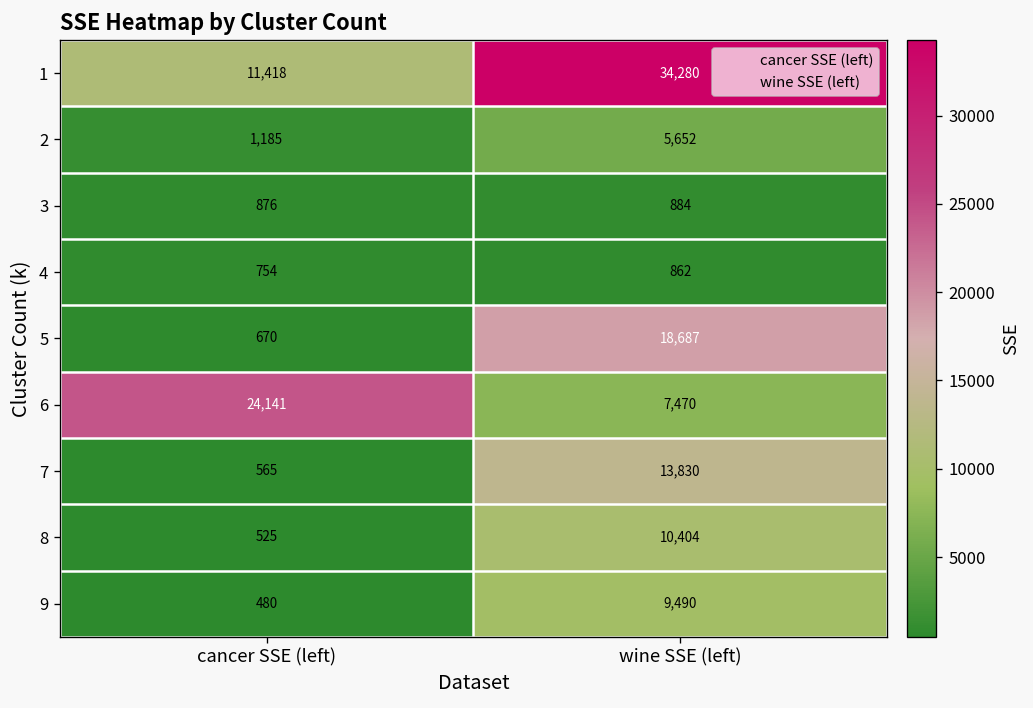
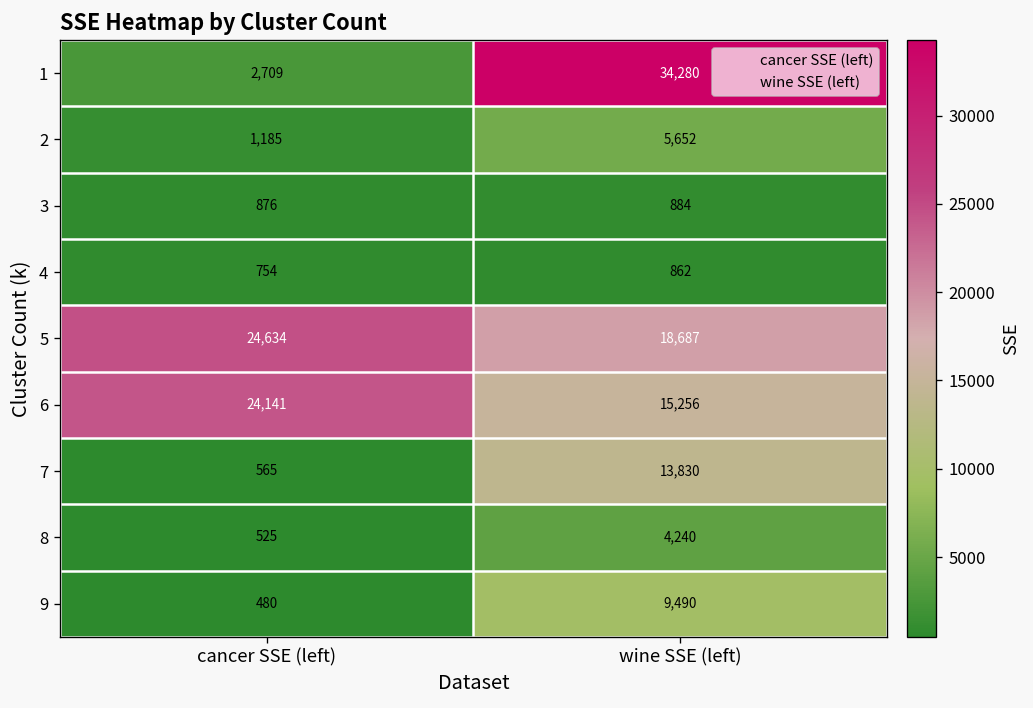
1, cancer SSE (left): 11,418 -> 2,709
5, cancer SSE (left): 670 -> 24,634
6, wine SSE (left): 7,470 -> 15,256
8, wine SSE (left): 10,404 -> 4,240
